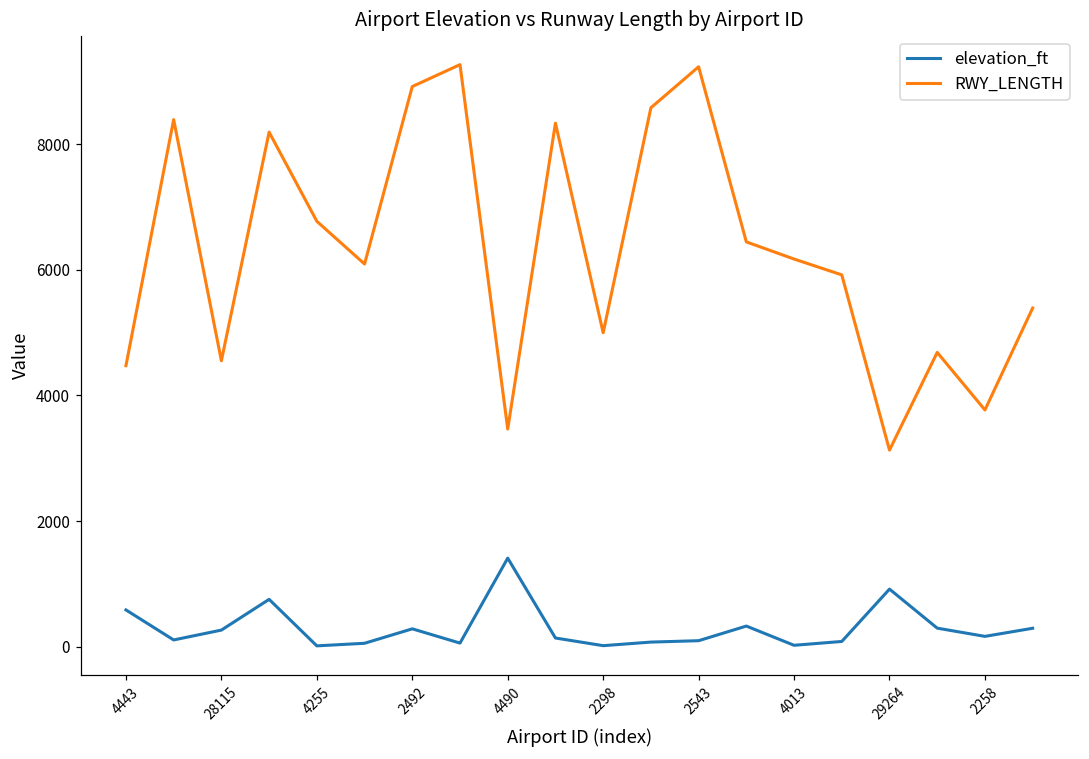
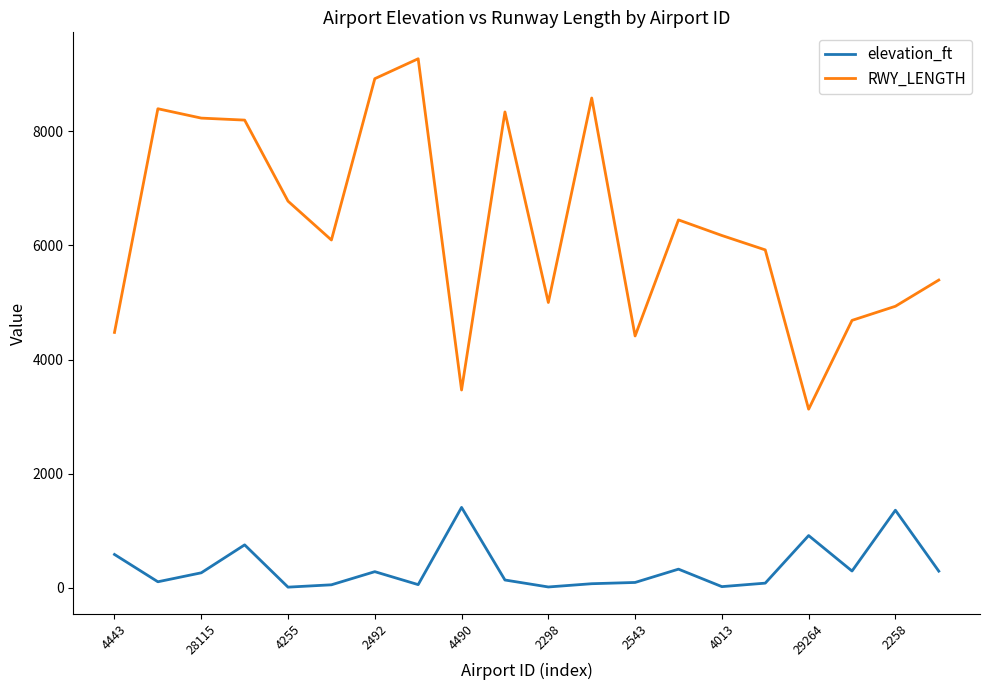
RWY_LENGTH, 28115: 4600 -> 8200
RWY_LENGTH, 2543: 9200 -> 4400
elevation_ft, 2258: 200 -> 1400
RWY_LENGTH, 2258: 3800 -> 4900
